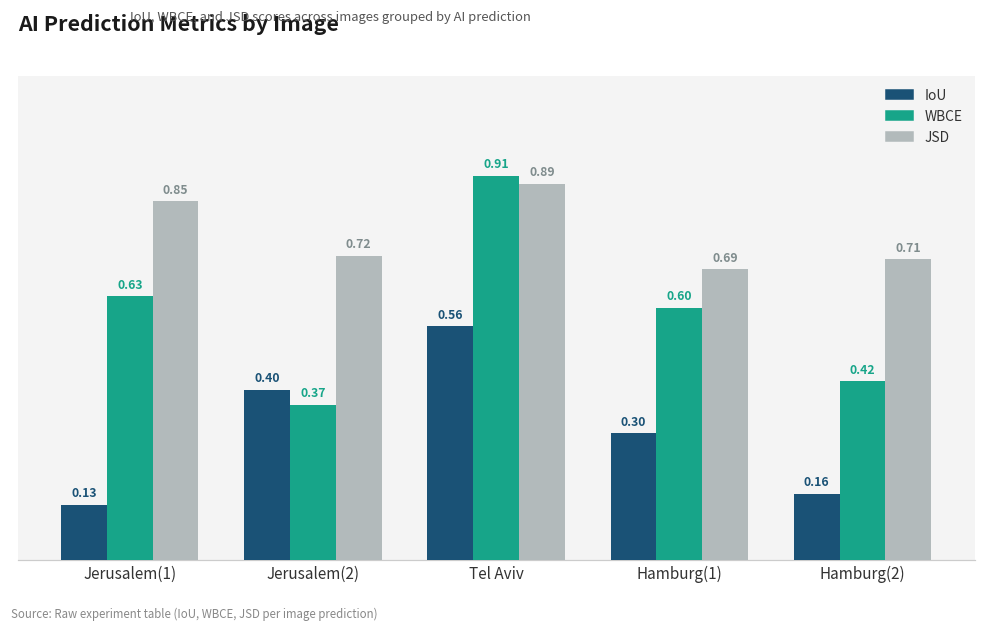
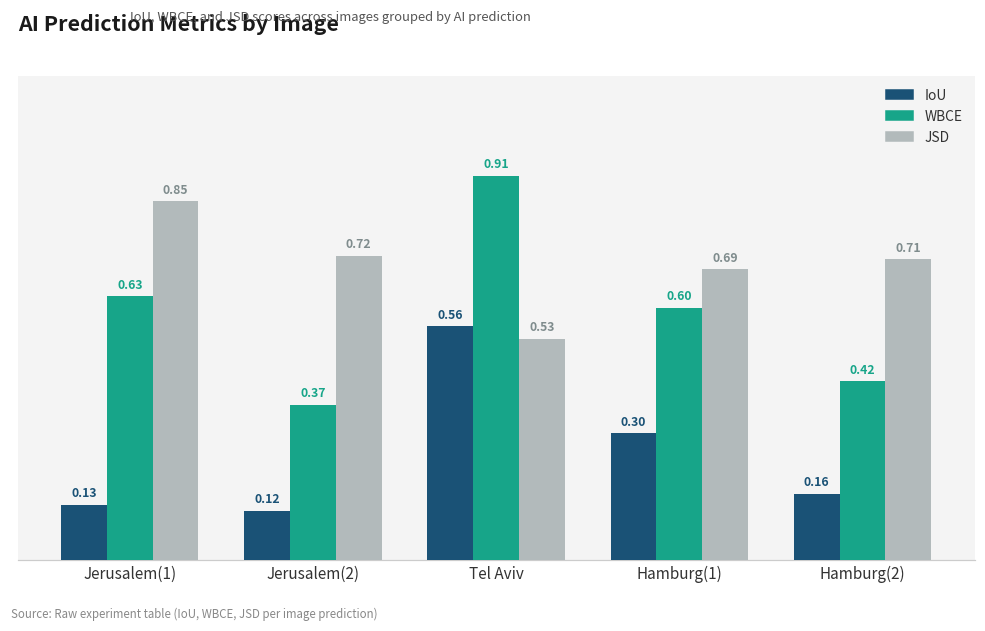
IoU, Jerusalem(2): 0.40 -> 0.12
JSD, Tel Aviv: 0.89 -> 0.53
